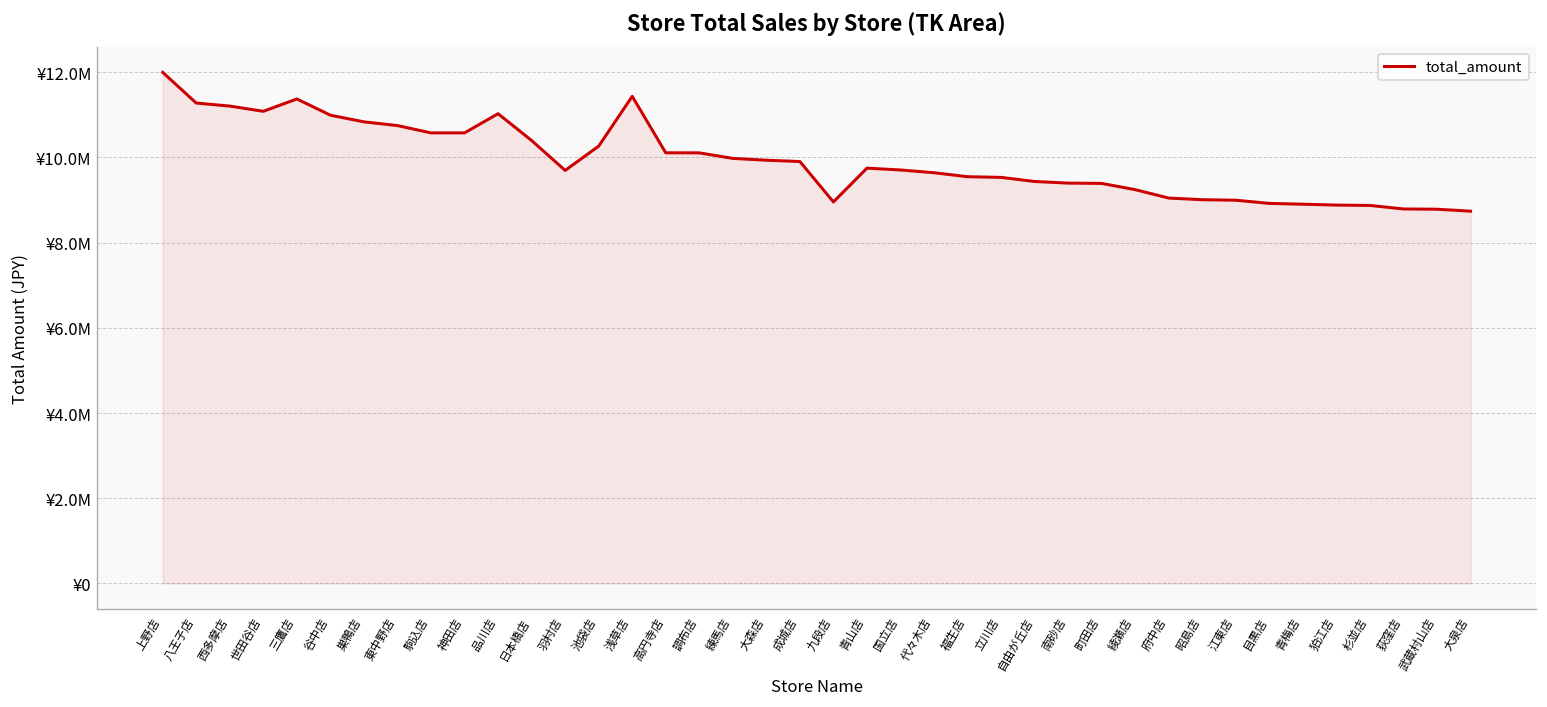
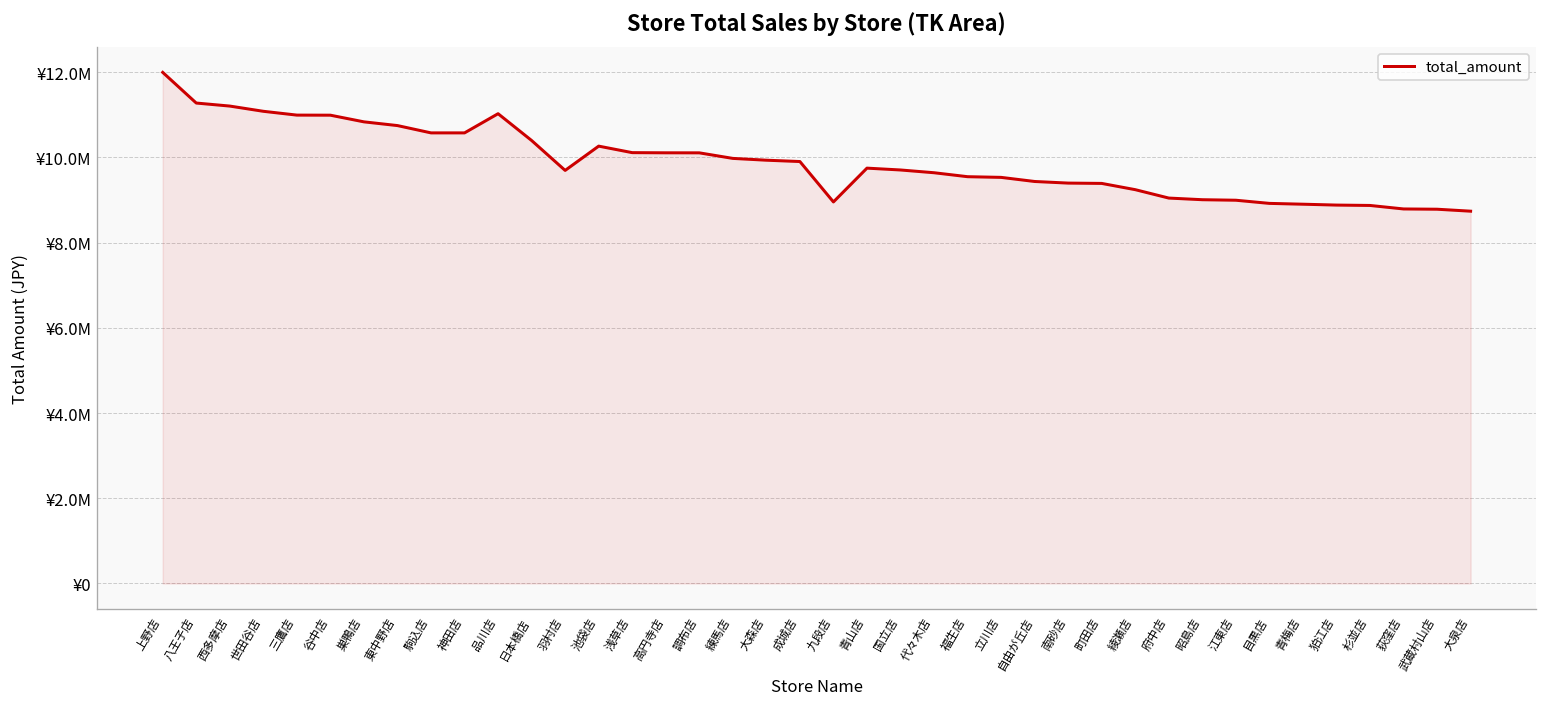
三鷹店: ¥11400000 -> ¥11000000
浅草店: ¥11400000 -> ¥10100000
